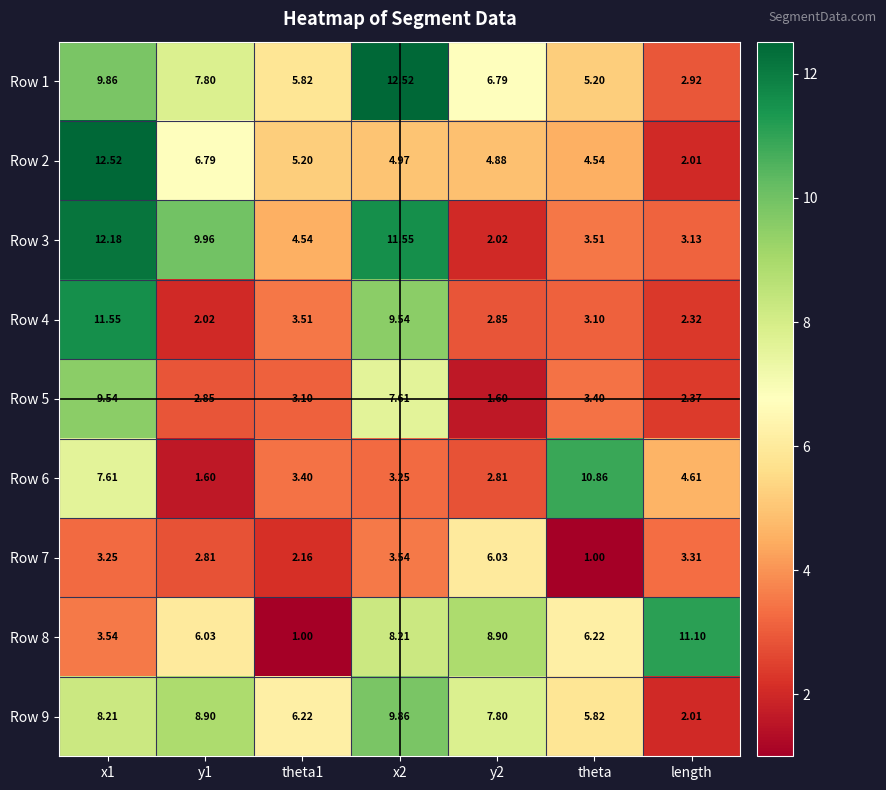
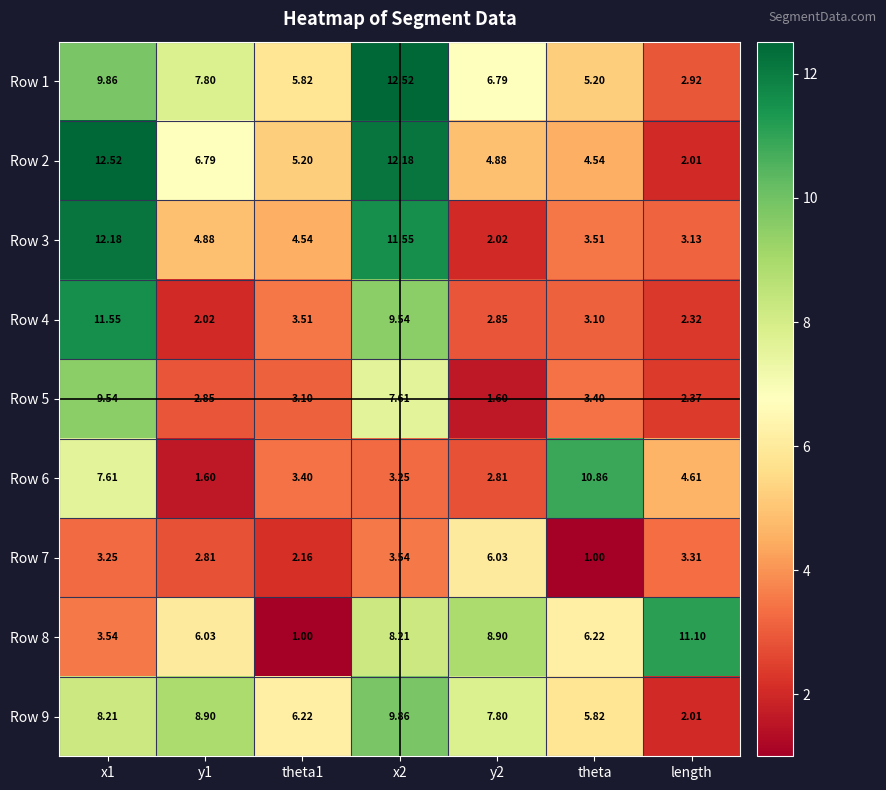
Row 2, x2: 4.97 -> 12.18
Row 3, y1: 9.96 -> 4.88
